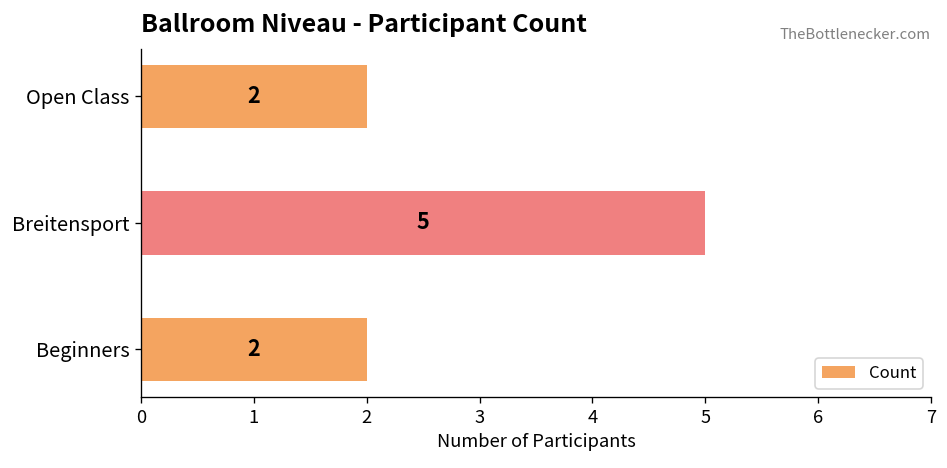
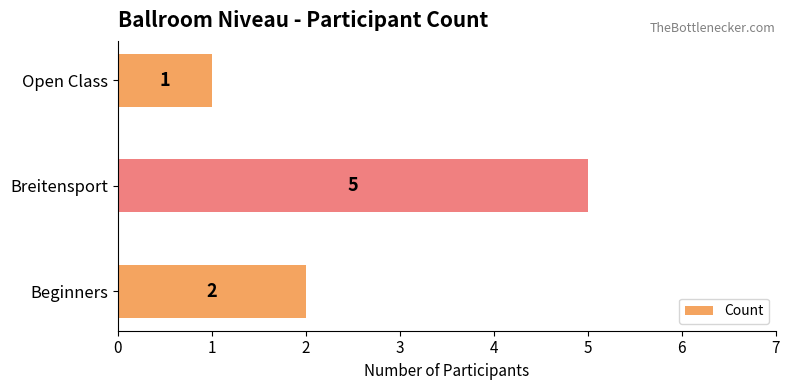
Open Class: 2 -> 1
